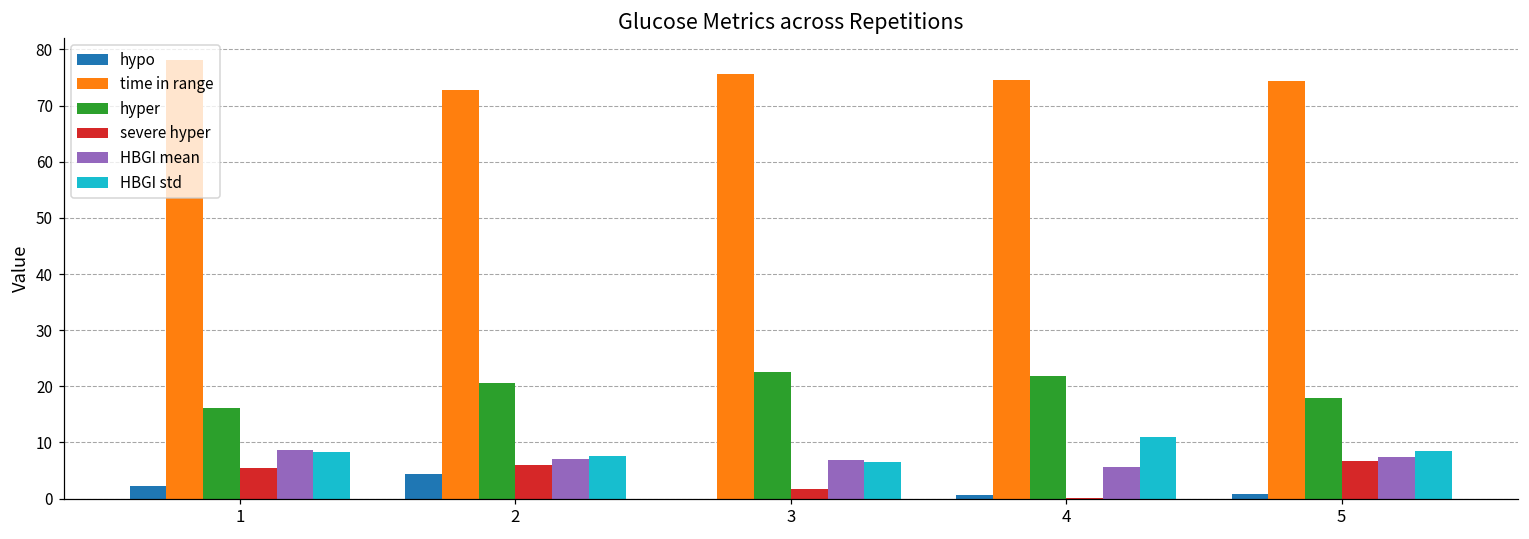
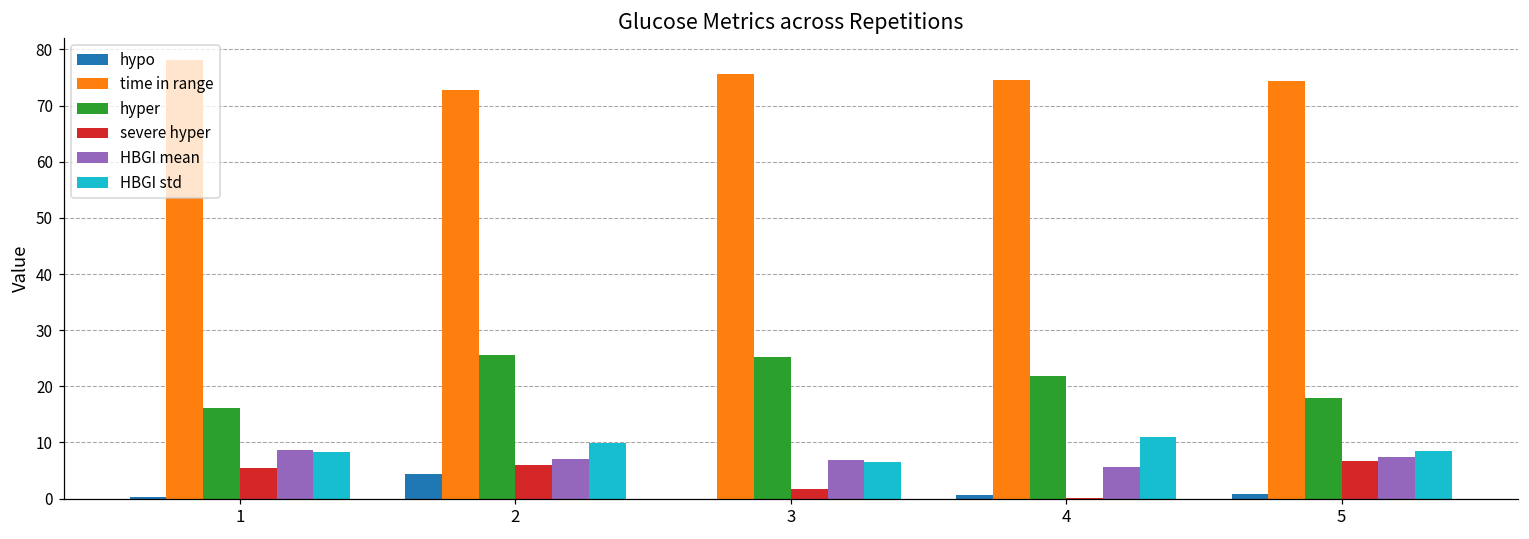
hypo, 1: 2 -> 0
hyper, 2: 21 -> 26
HBGI std, 2: 8 -> 10
hyper, 3: 22 -> 25
